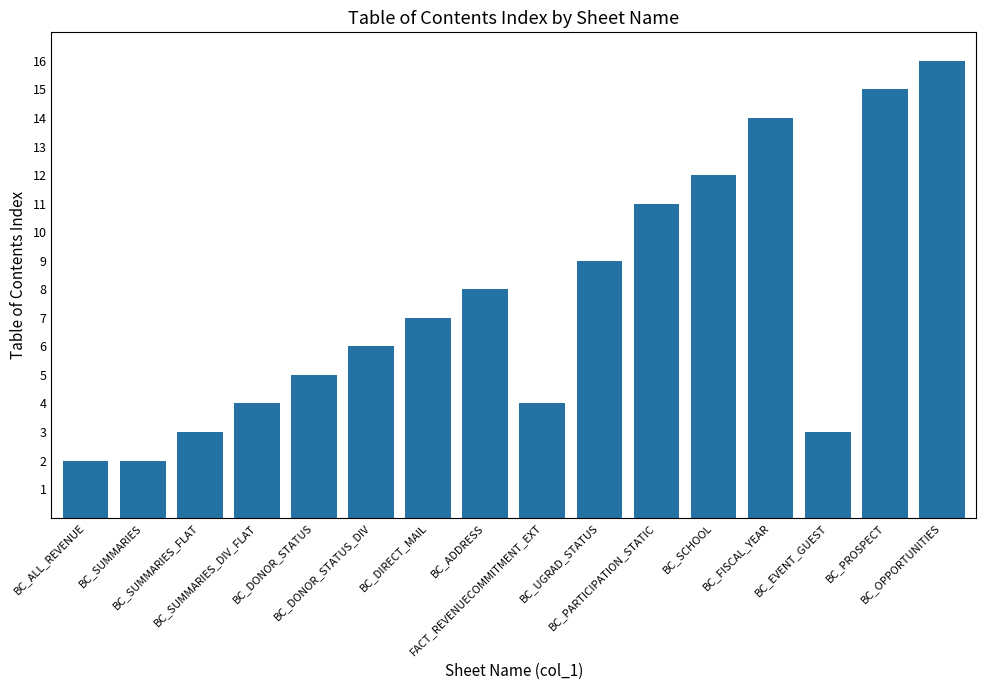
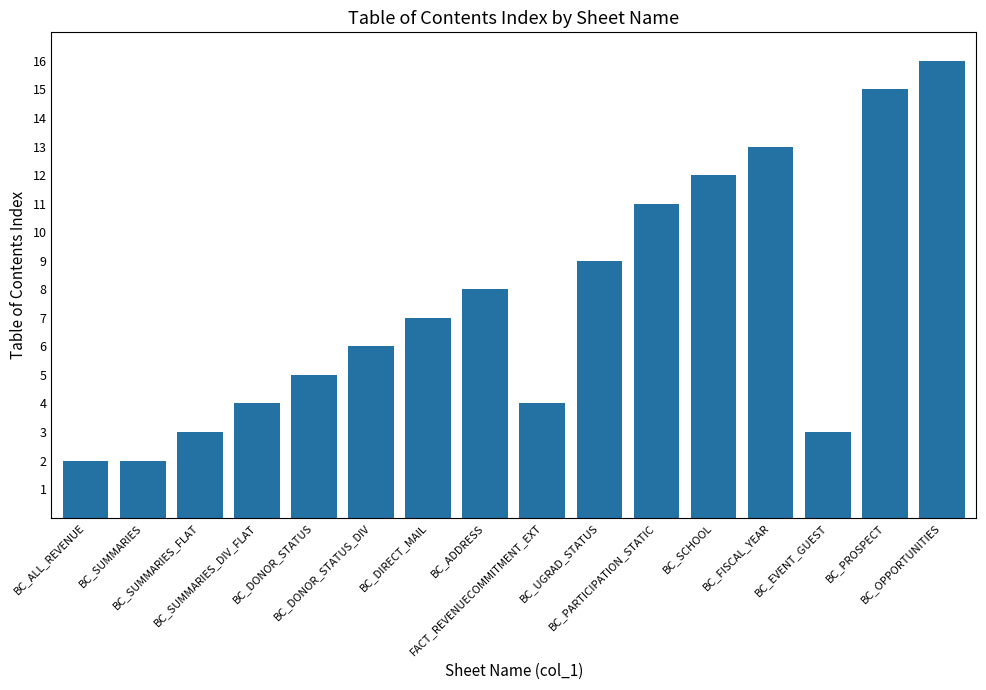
BC_FISCAL_YEAR: 14 -> 13
